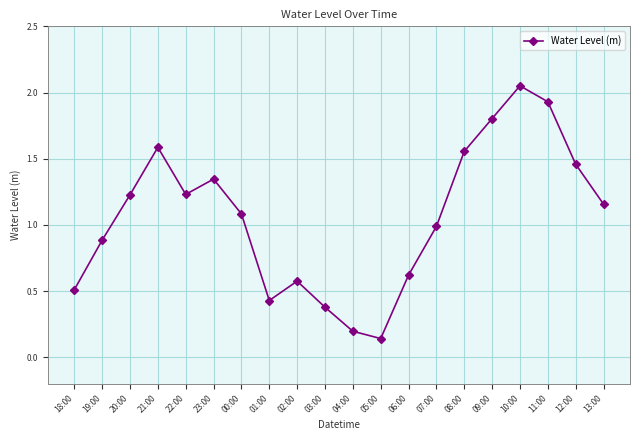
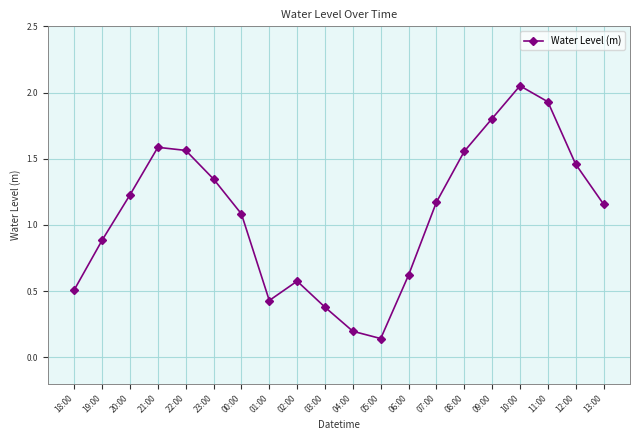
22:00: 1.23 -> 1.56
07:00: 0.99 -> 1.17
